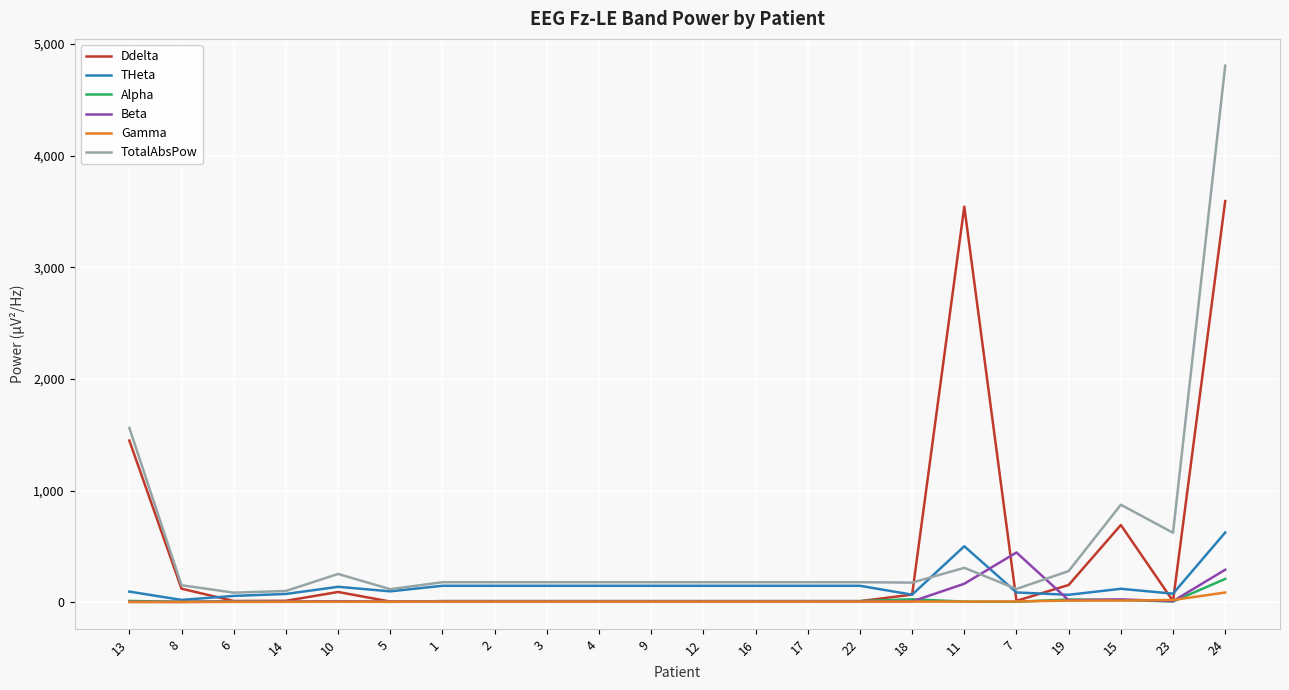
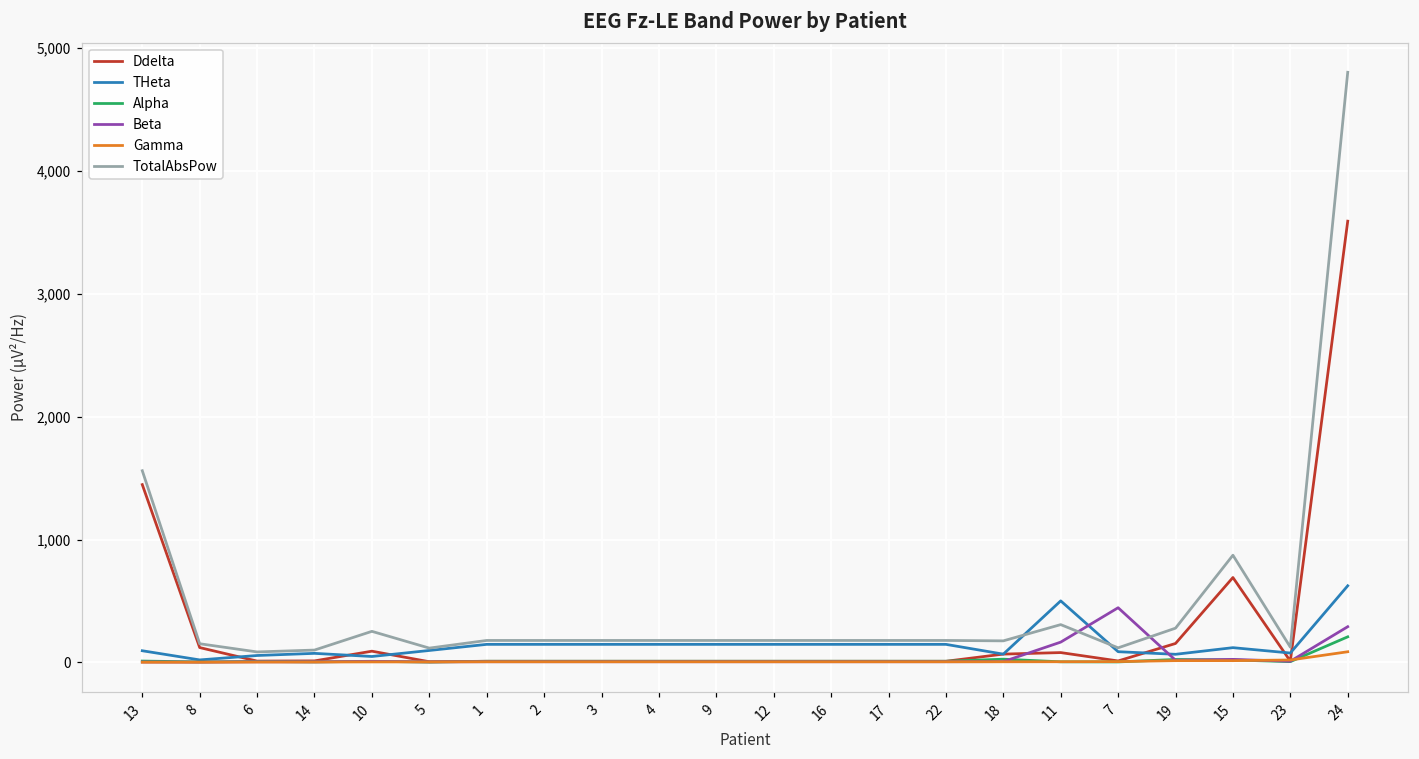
THeta, 10: 140 -> 50
Ddelta, 11: 3,540 -> 80
TotalAbsPow, 23: 620 -> 130
